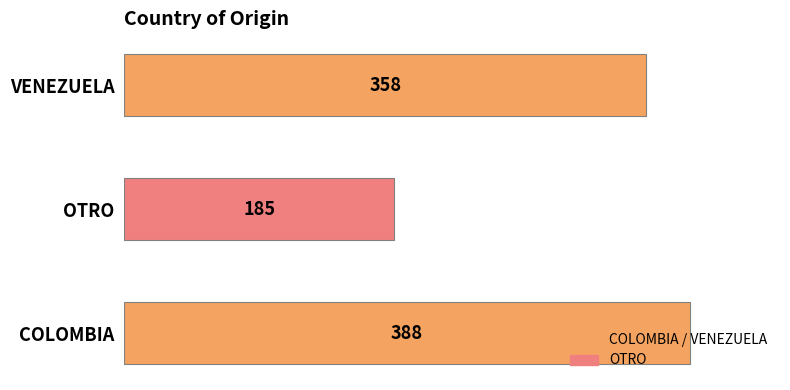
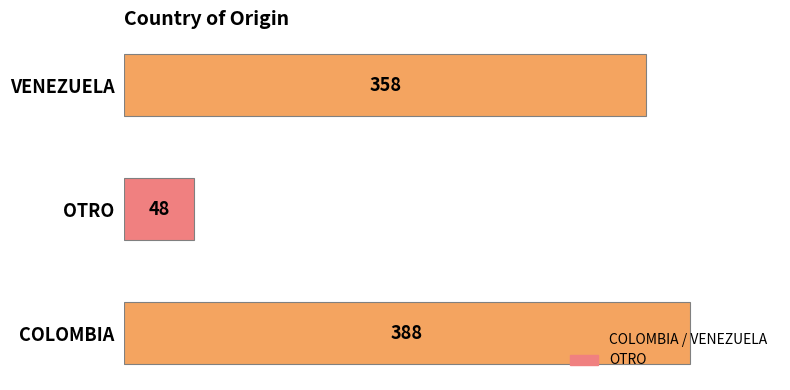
OTRO: 185 -> 48
